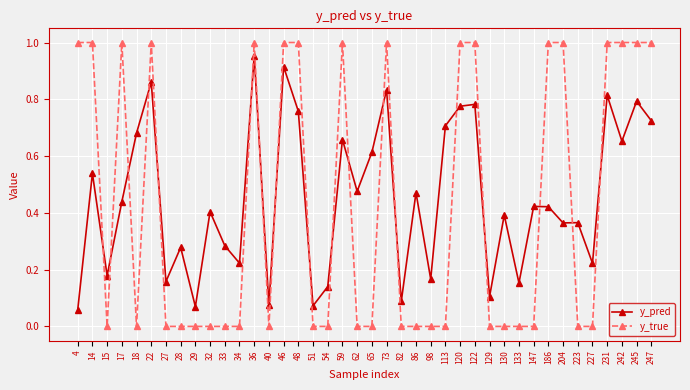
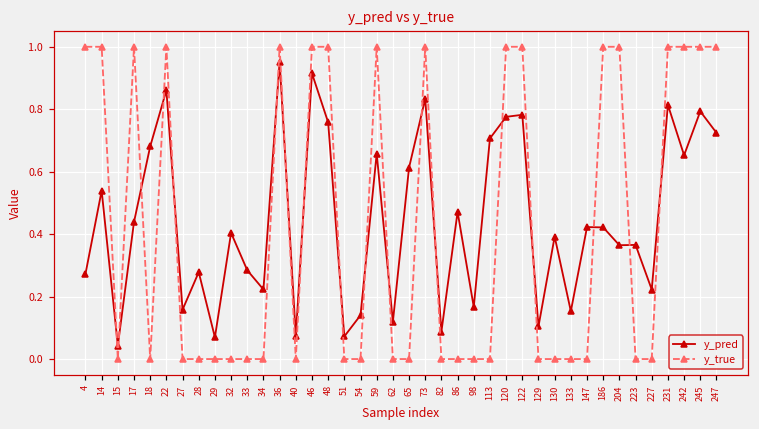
y_pred, 4: 0.06 -> 0.27
y_pred, 15: 0.18 -> 0.04
y_pred, 62: 0.48 -> 0.12
